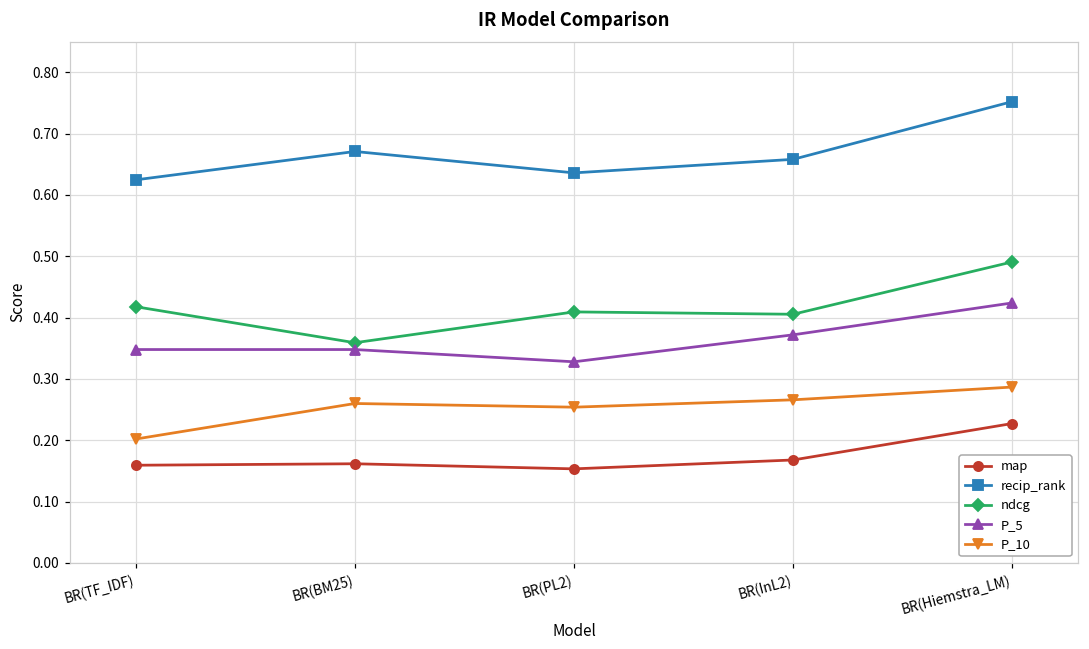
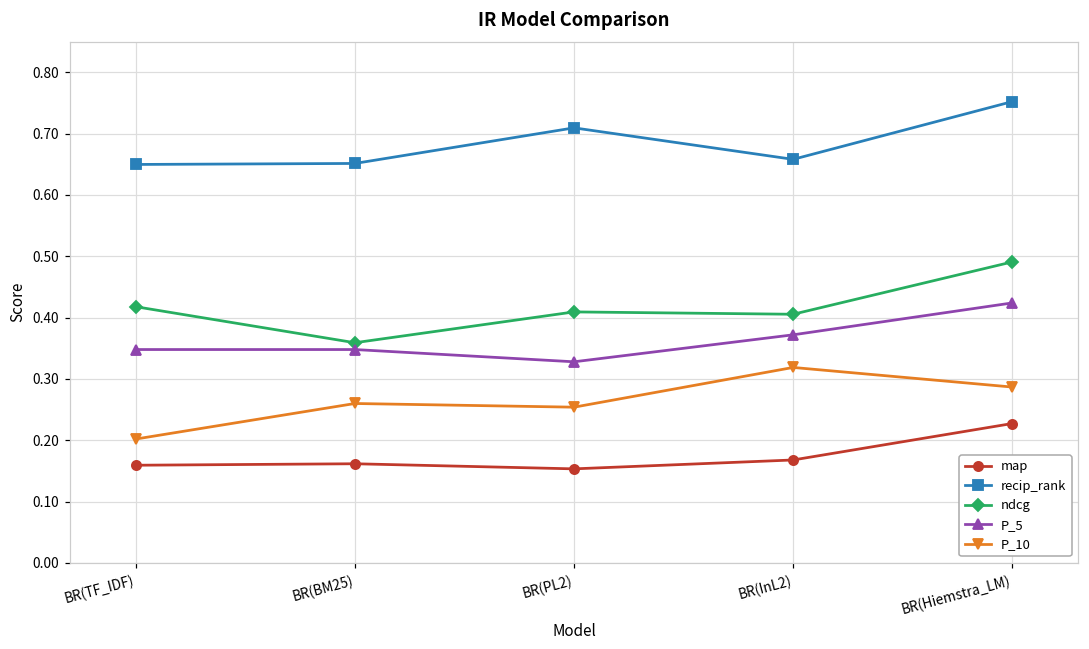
recip_rank, BR(TF_IDF): 0.62 -> 0.65
recip_rank, BR(BM25): 0.67 -> 0.65
recip_rank, BR(PL2): 0.64 -> 0.71
P_10, BR(InL2): 0.27 -> 0.32
